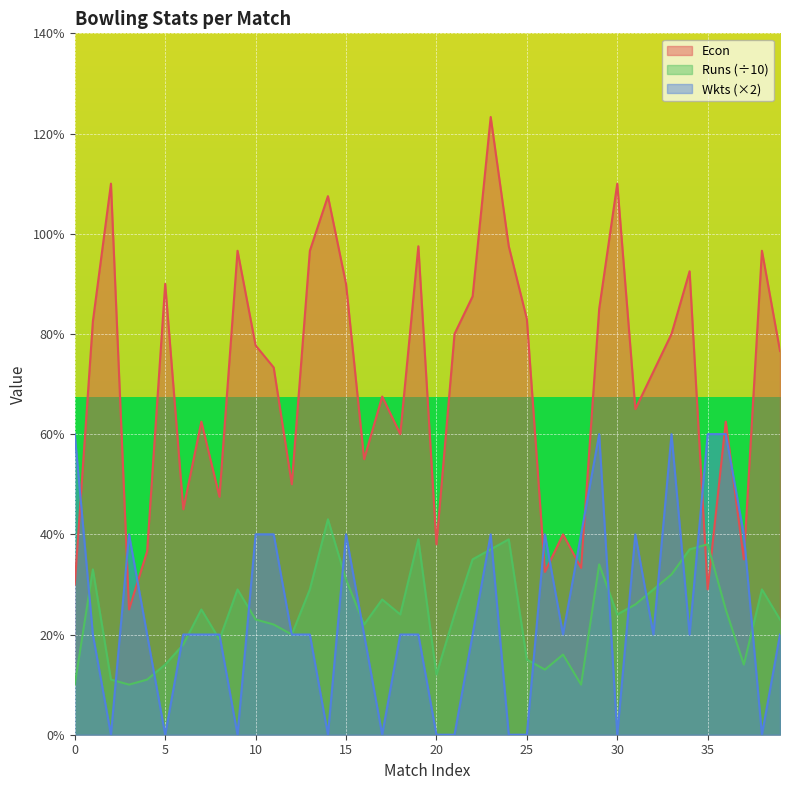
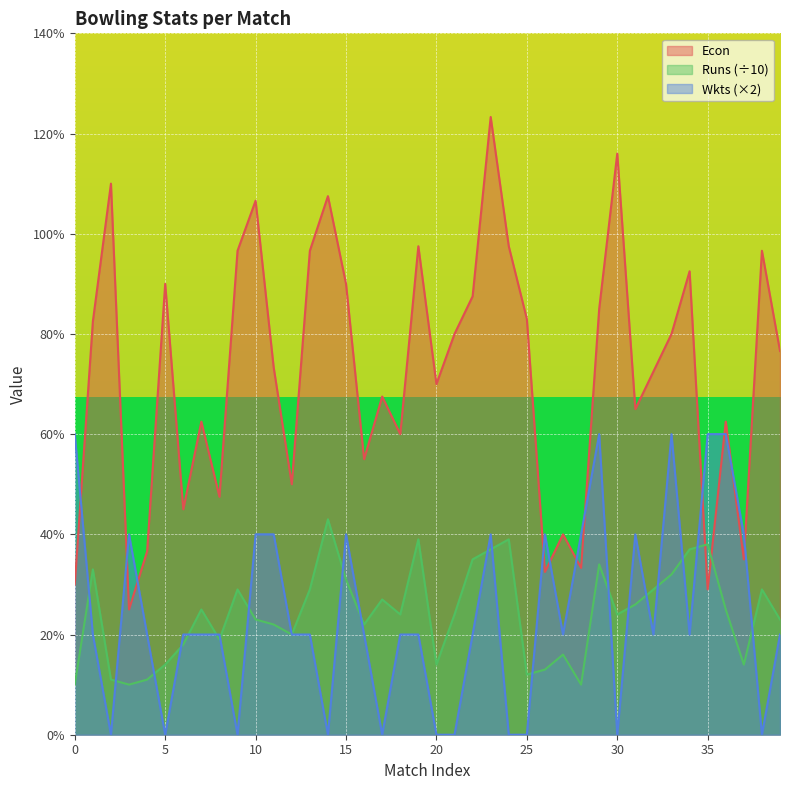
Econ, 10: 78% -> 107%
Econ, 20: 38% -> 70%
Runs (÷10), 20: 12% -> 14%
Runs (÷10), 25: 15% -> 12%
Econ, 30: 110% -> 116%
